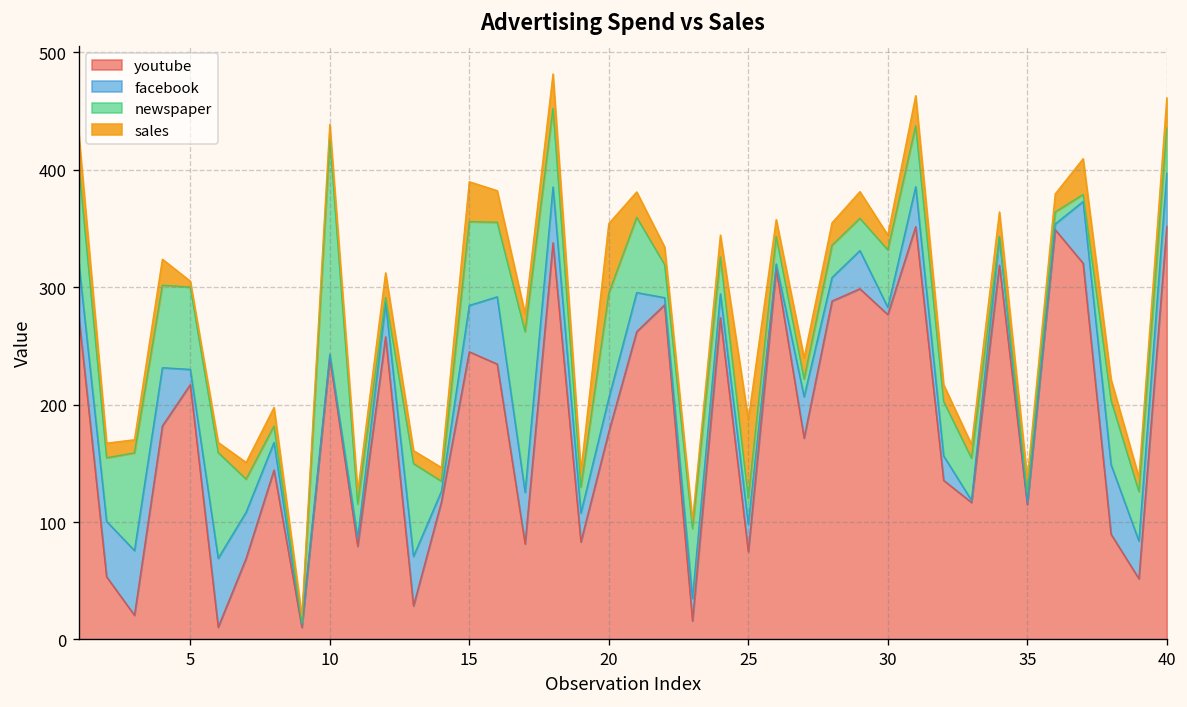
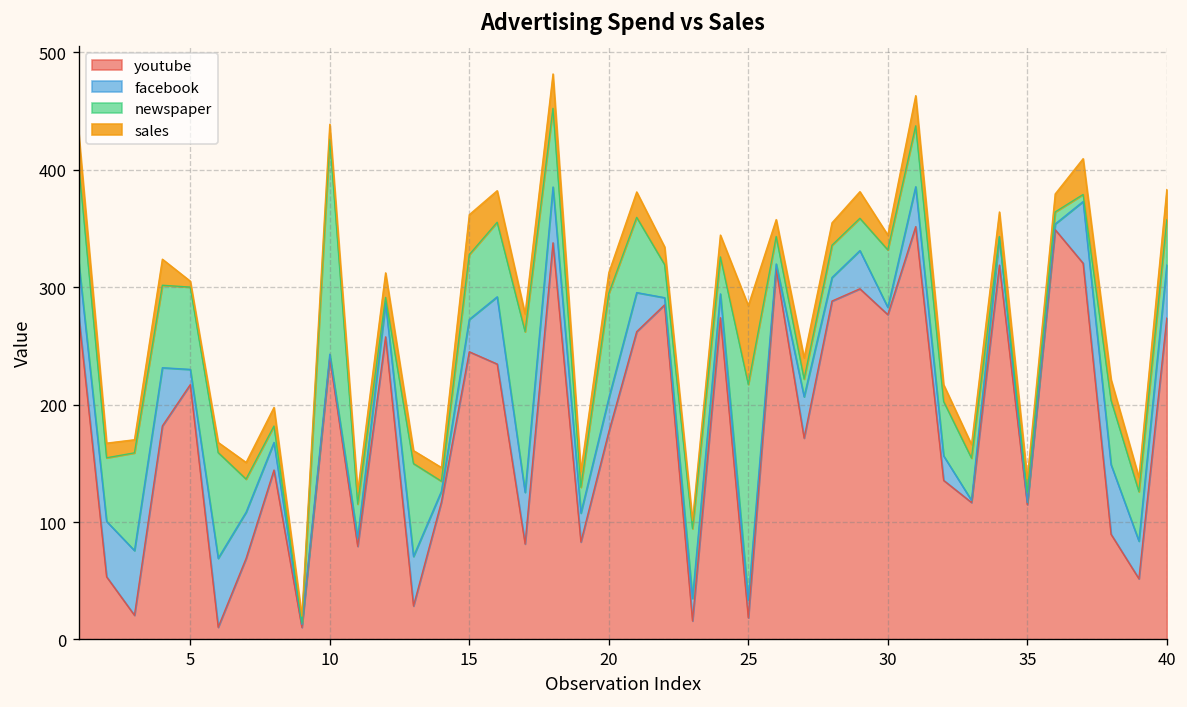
facebook, 15: 40 -> 30
newspaper, 15: 70 -> 60
sales, 20: 60 -> 20
youtube, 25: 70 -> 20
facebook, 25: 23 -> 15
newspaper, 25: 20 -> 180
youtube, 40: 350 -> 270
